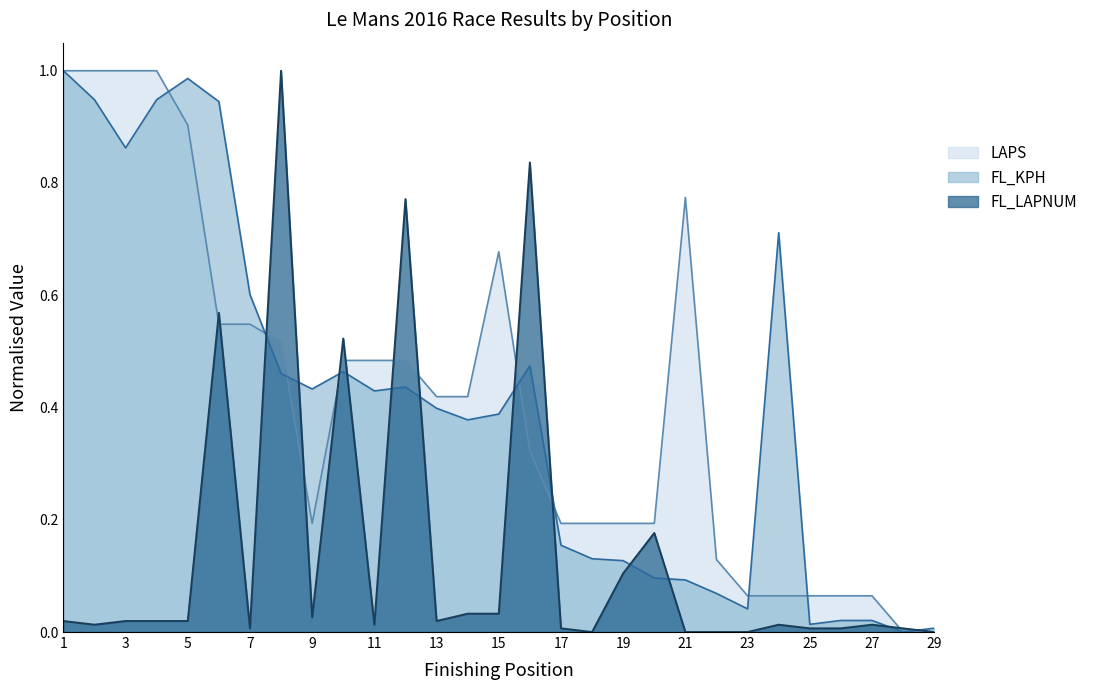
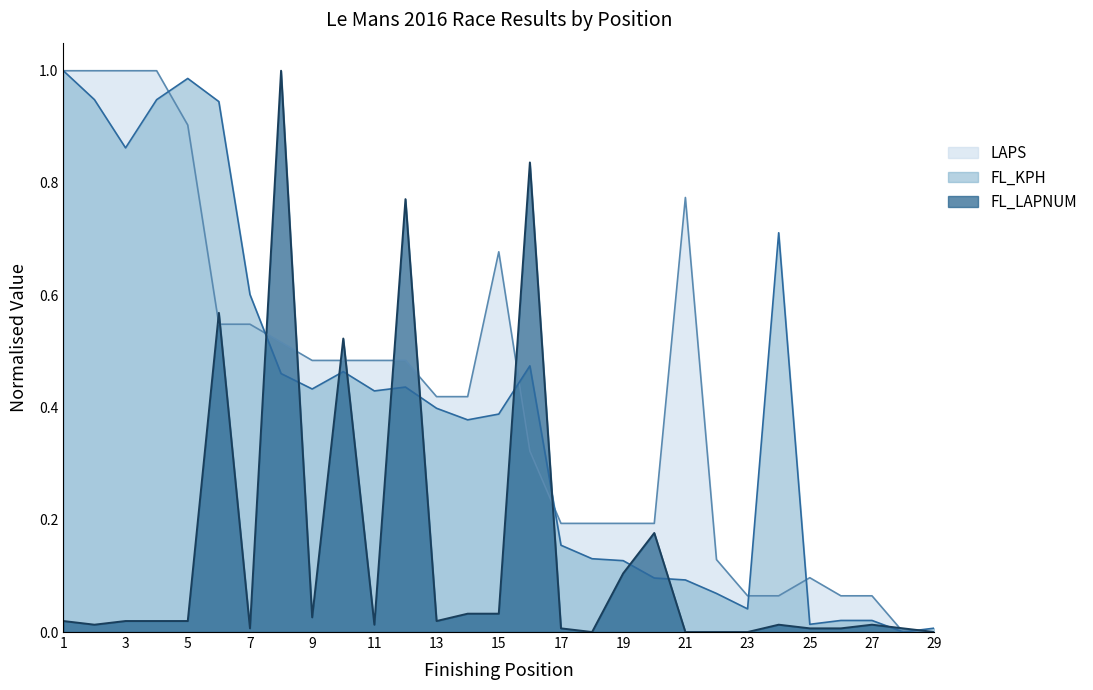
LAPS, 9: 0.19 -> 0.48
LAPS, 25: 0.06 -> 0.10
